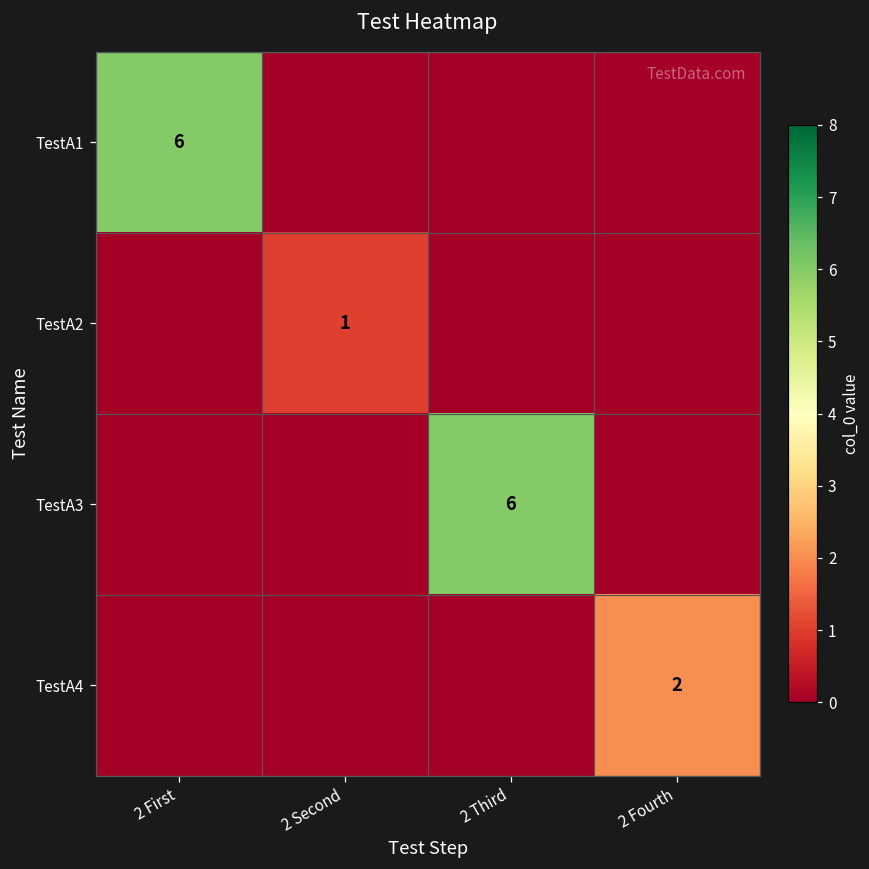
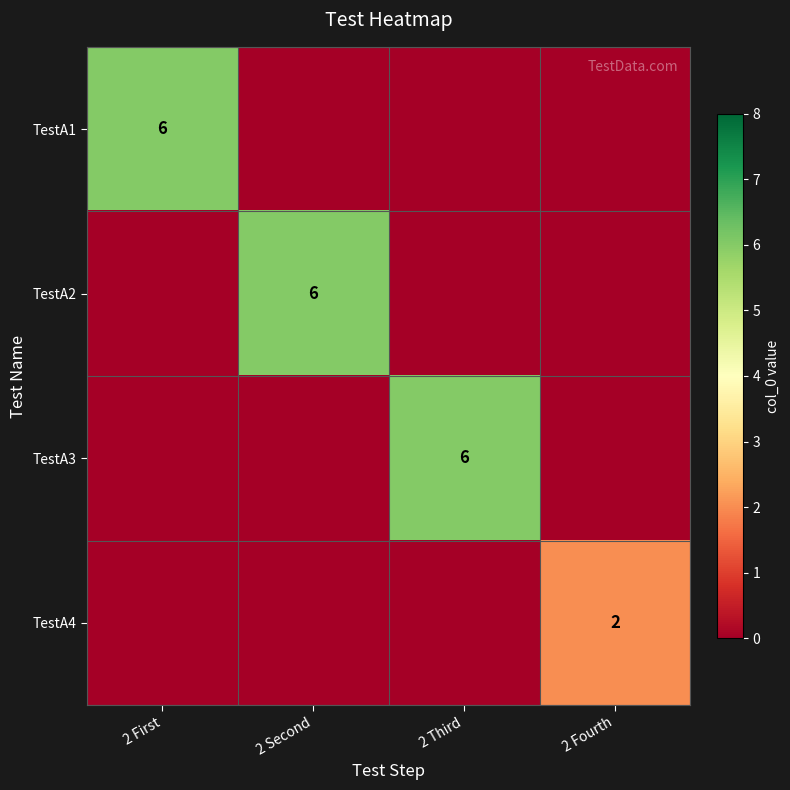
TestA2, 2 Second: 1 -> 6
